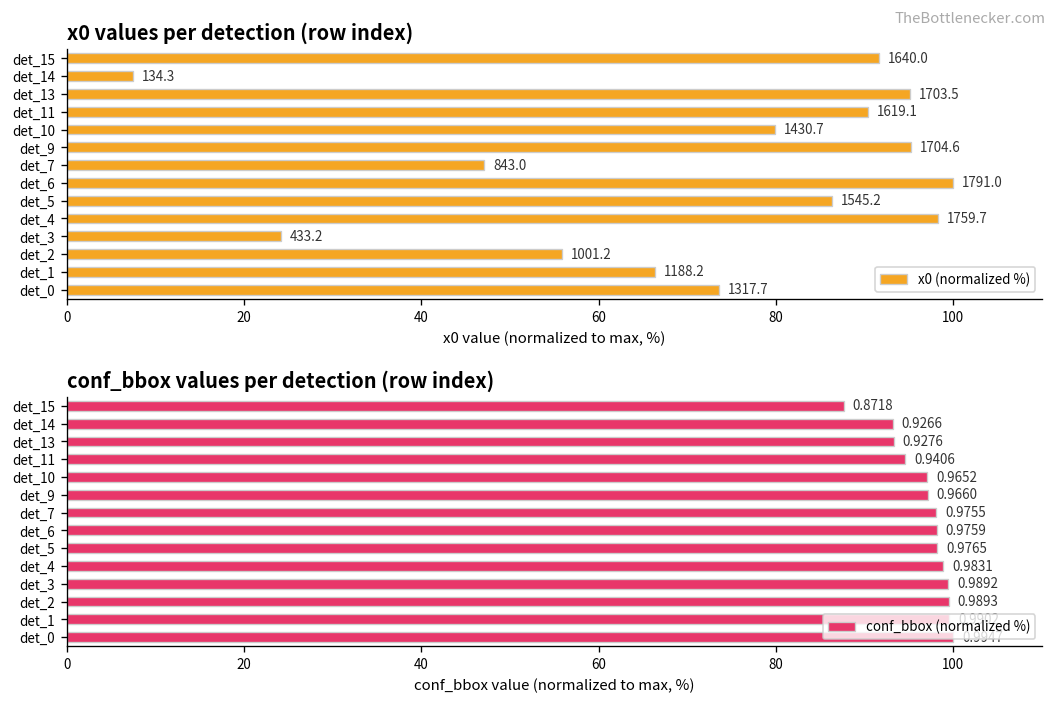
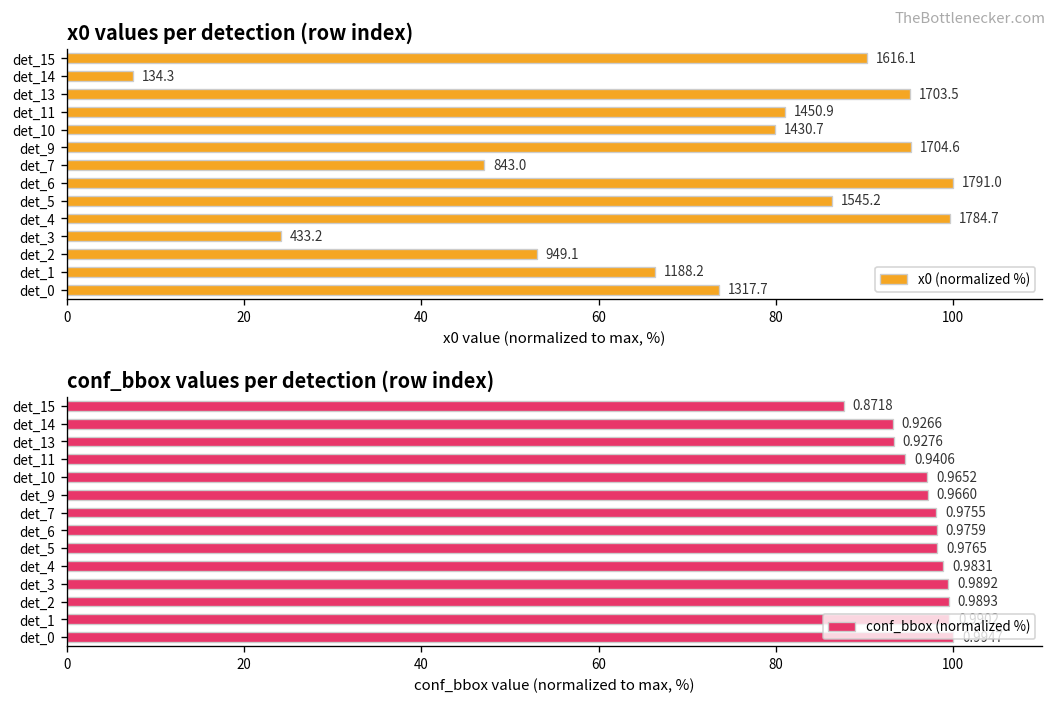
x0 values per detection (row index), det_15: 1640.0 -> 1616.1
x0 values per detection (row index), det_11: 1619.1 -> 1450.9
x0 values per detection (row index), det_4: 1759.7 -> 1784.7
x0 values per detection (row index), det_2: 1001.2 -> 949.1
